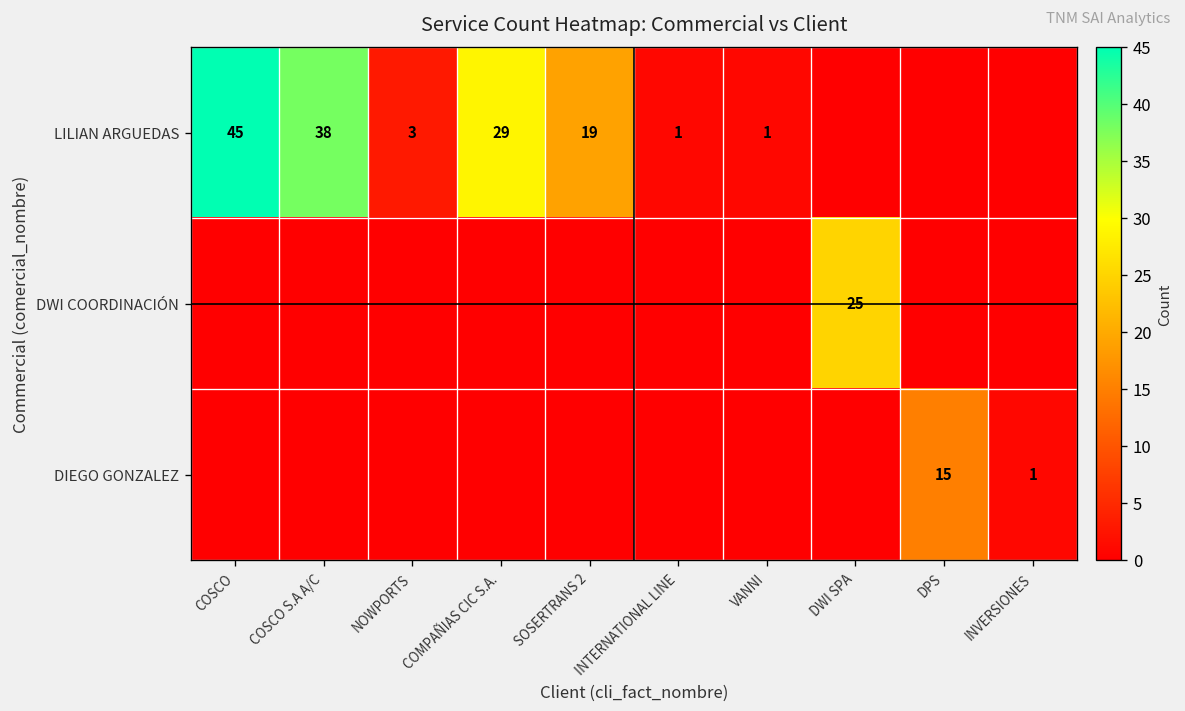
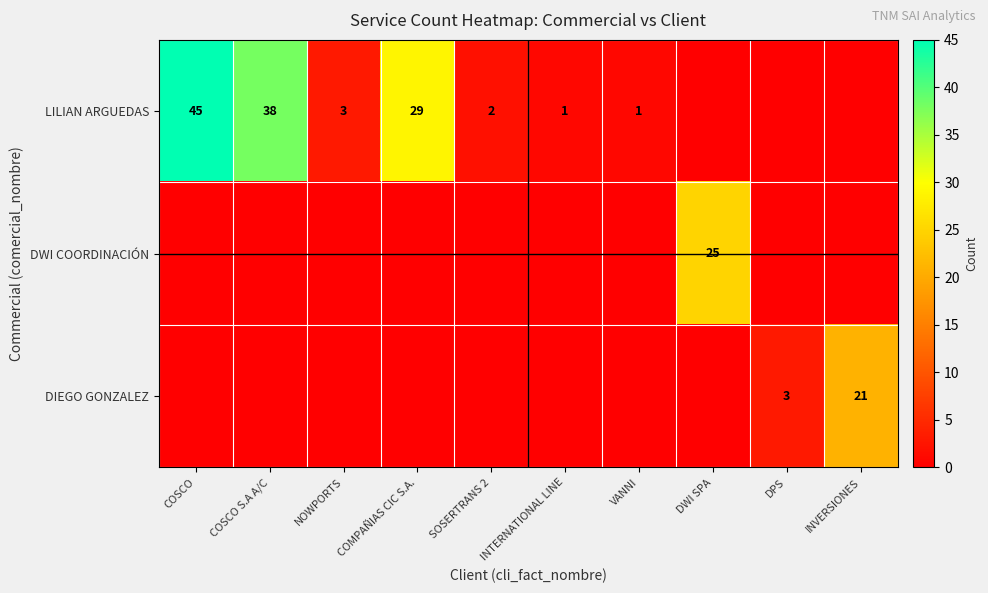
LILIAN ARGUEDAS, SOSERTRANS 2: 19 -> 2
DIEGO GONZALEZ, DPS: 15 -> 3
DIEGO GONZALEZ, INVERSIONES: 1 -> 21
